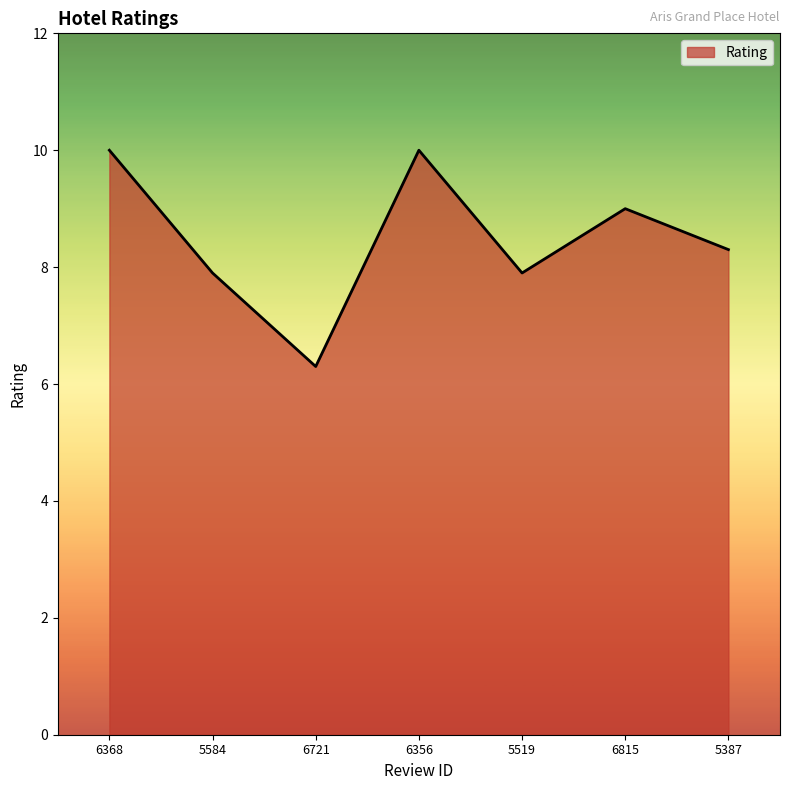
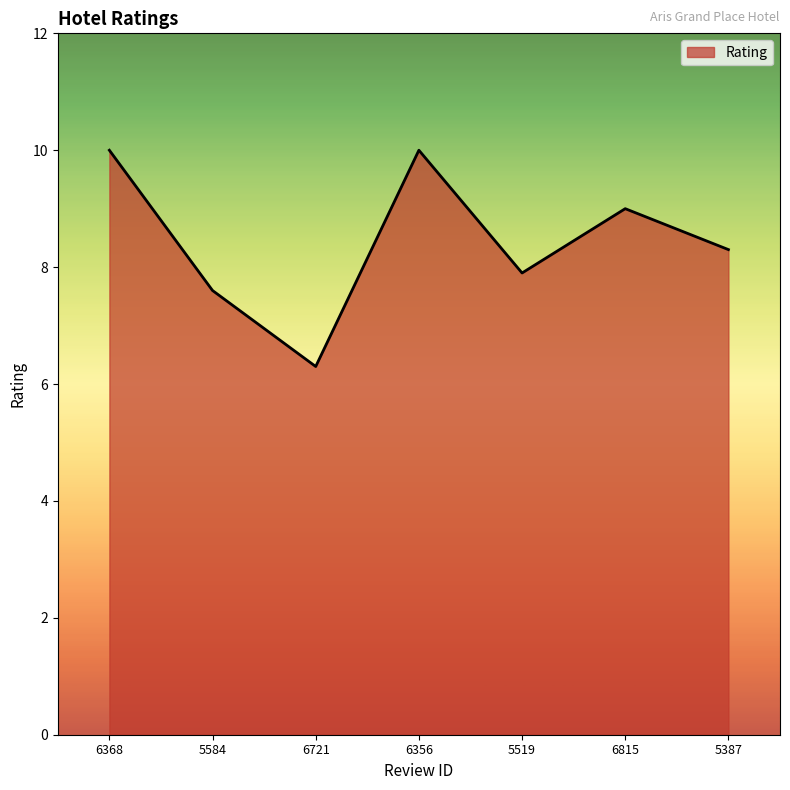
5584: 7.9 -> 7.6
